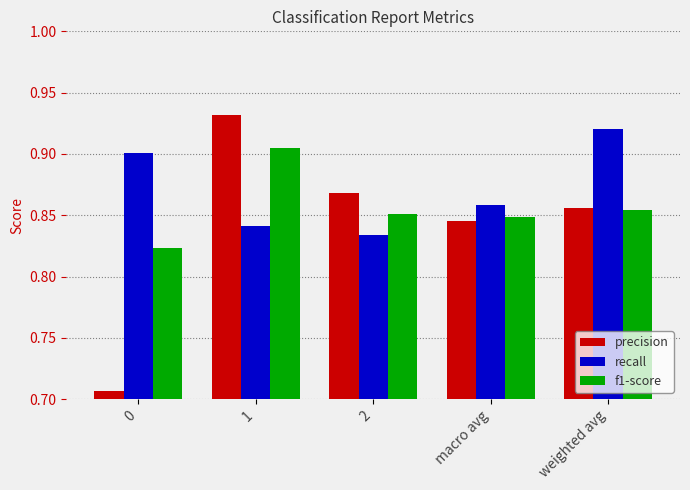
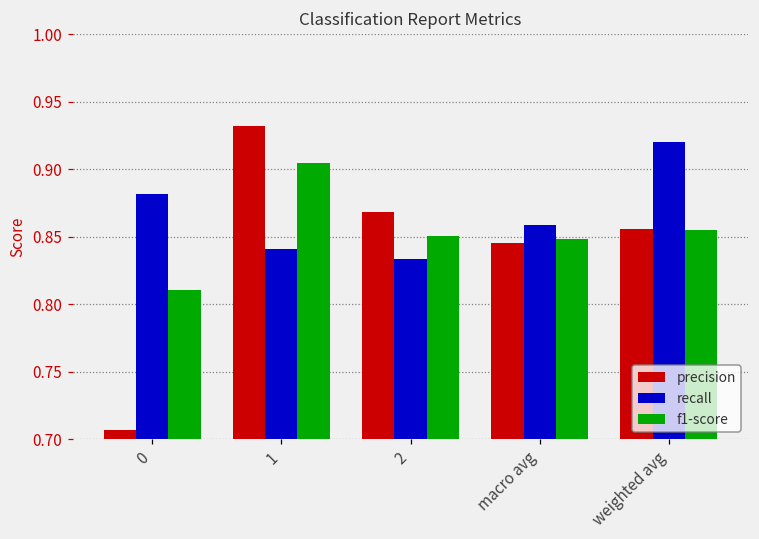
recall, 0: 0.900 -> 0.882
f1-score, 0: 0.824 -> 0.810
